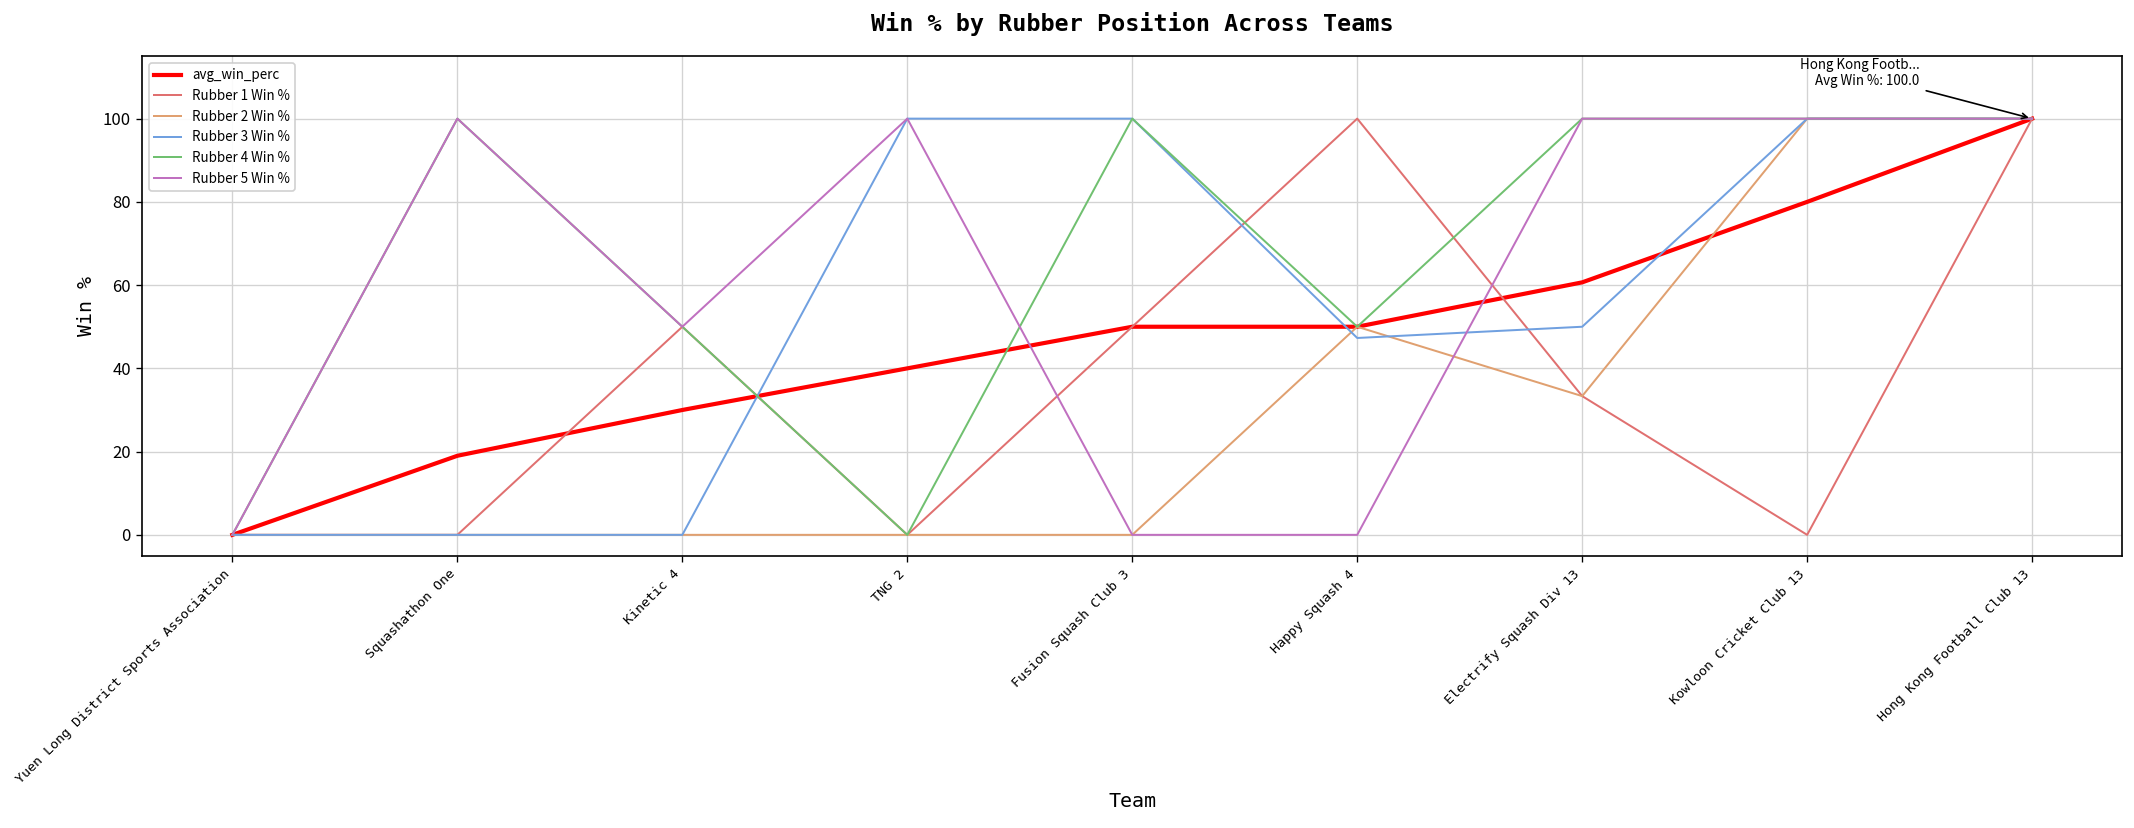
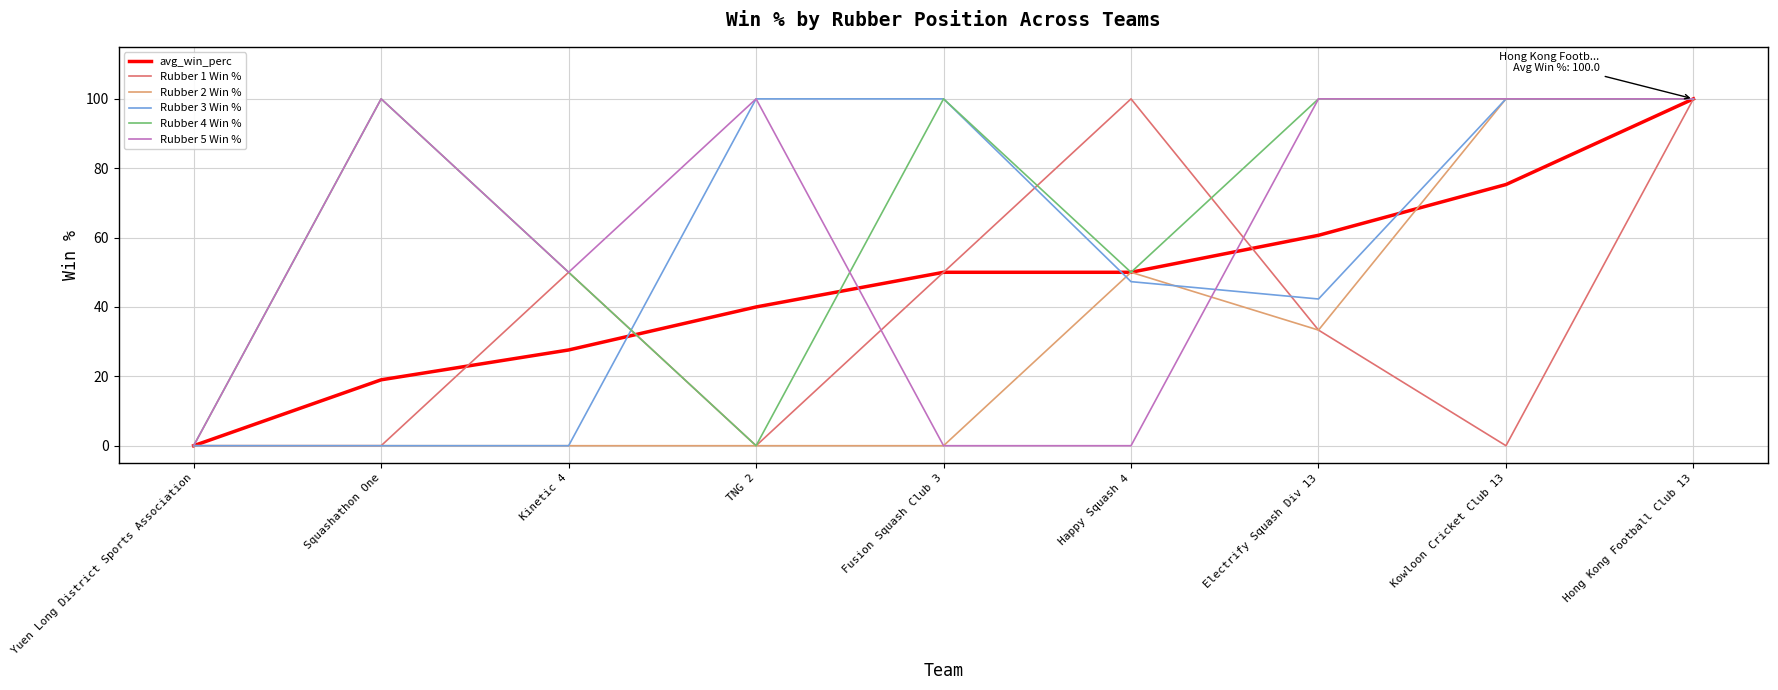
avg_win_perc, Kinetic 4: 30 -> 28
Rubber 3 Win %, Electrify Squash Div 13: 50 -> 42
avg_win_perc, Kowloon Cricket Club 13: 80 -> 75
